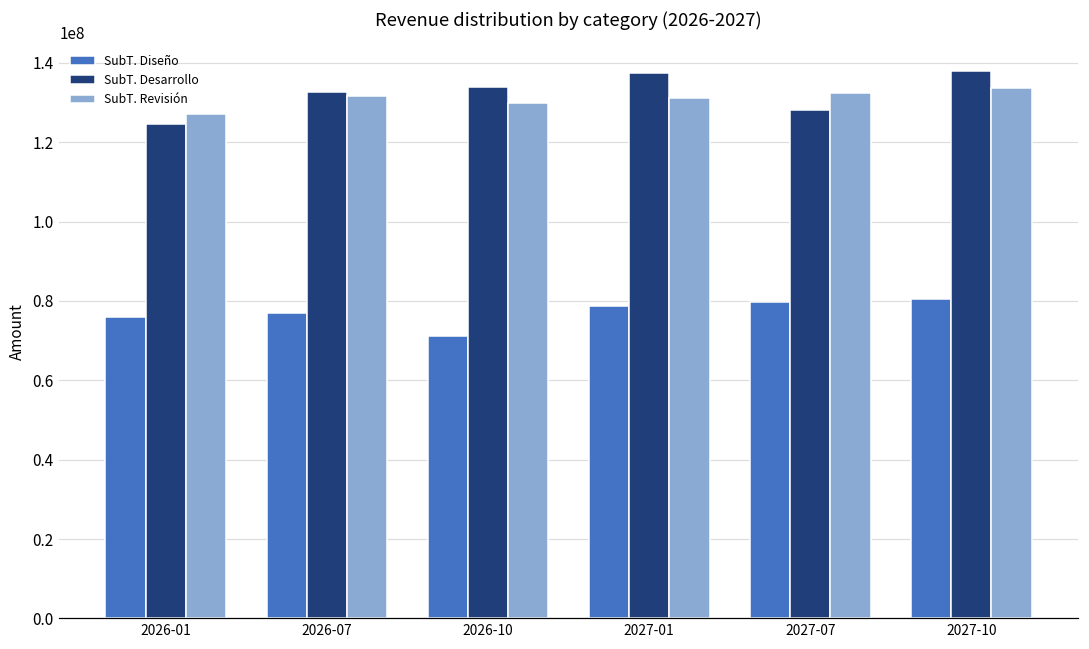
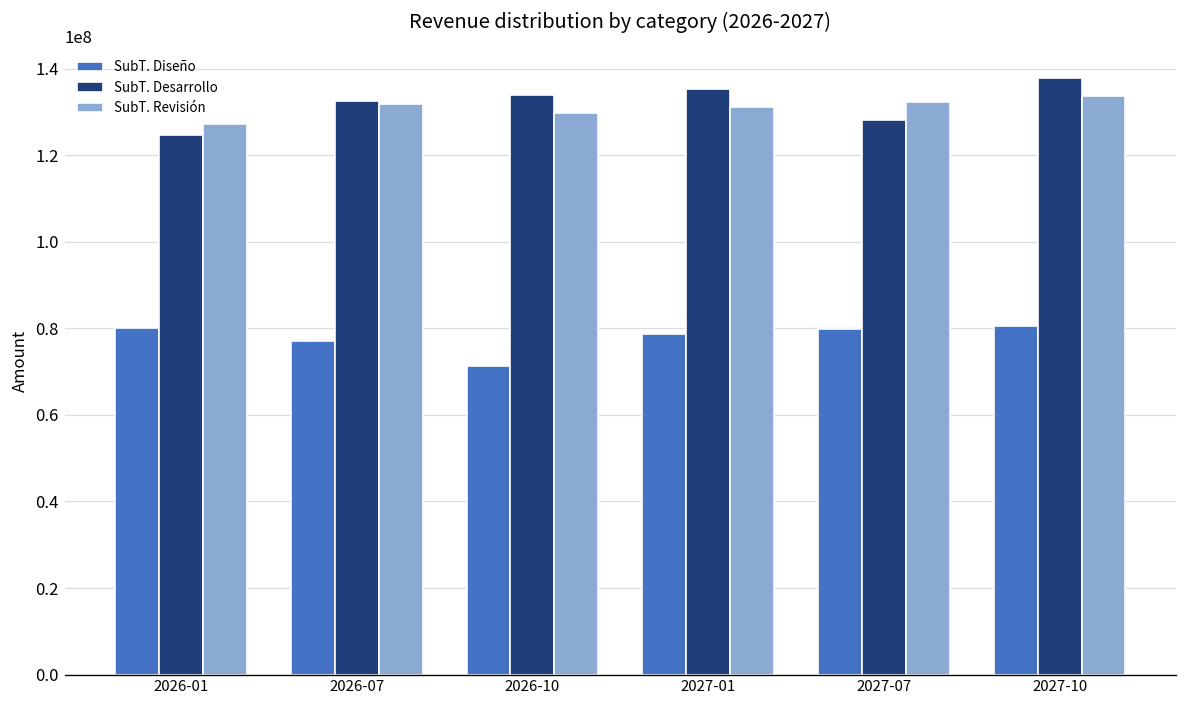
SubT. Diseño, 2026-01: 76000000 -> 80000000
SubT. Desarrollo, 2027-01: 138000000 -> 135000000
